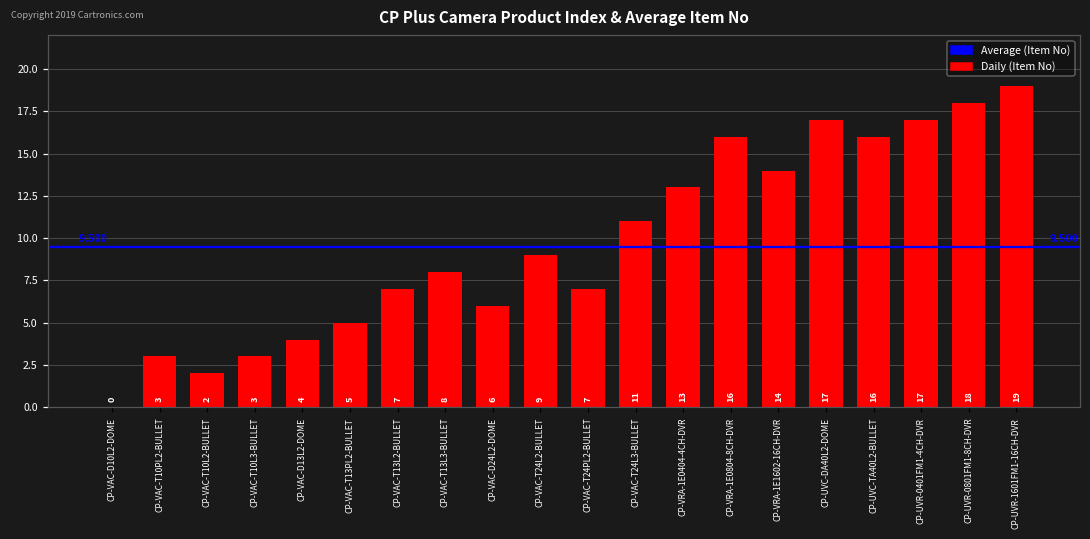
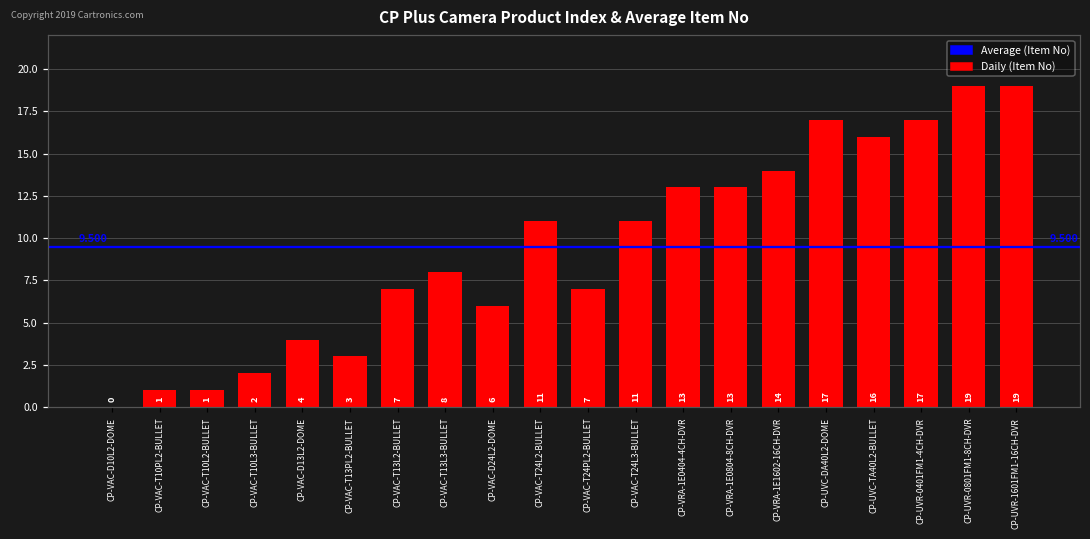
CP-VAC-T10PL2-BULLET: 3 -> 1
CP-VAC-T10L2-BULLET: 2 -> 1
CP-VAC-T10L3-BULLET: 3 -> 2
CP-VAC-T13PL2-BULLET: 5 -> 3
CP-VAC-T24L2-BULLET: 9 -> 11
CP-VRA-1E0804-8CH-DVR: 16 -> 13
CP-UVR-0801FM1-8CH-DVR: 18 -> 19
